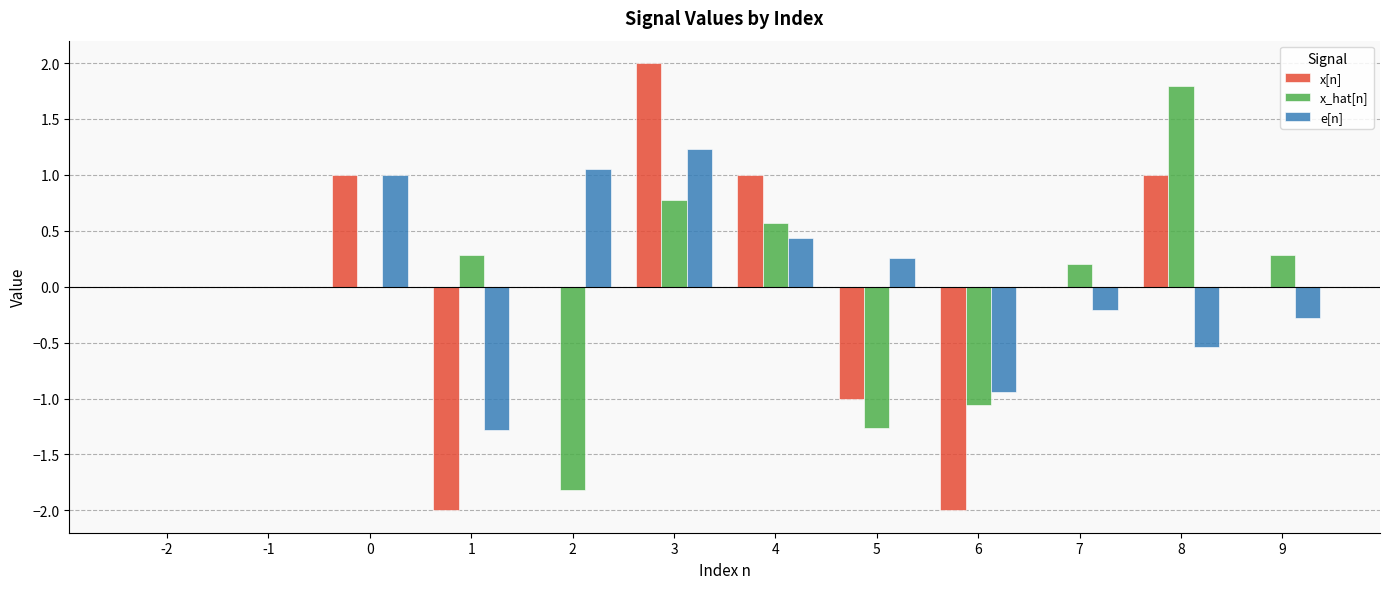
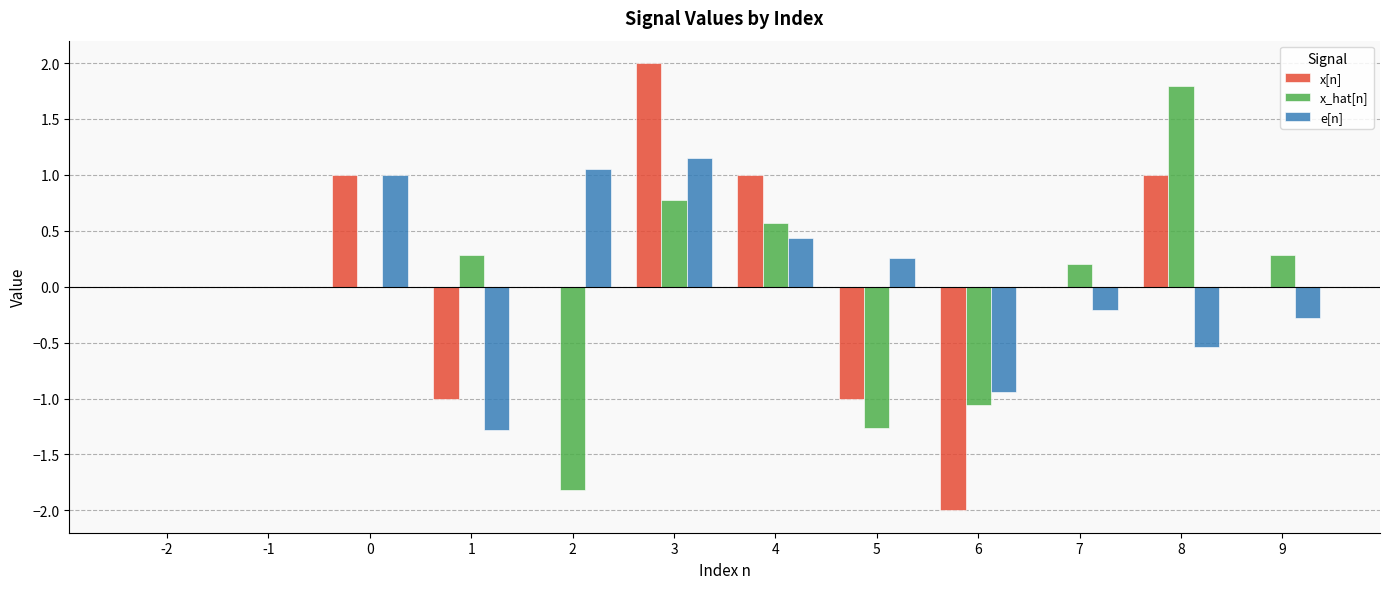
x[n], 1: -2 -> -1
e[n], 3: 1.23 -> 1.15
